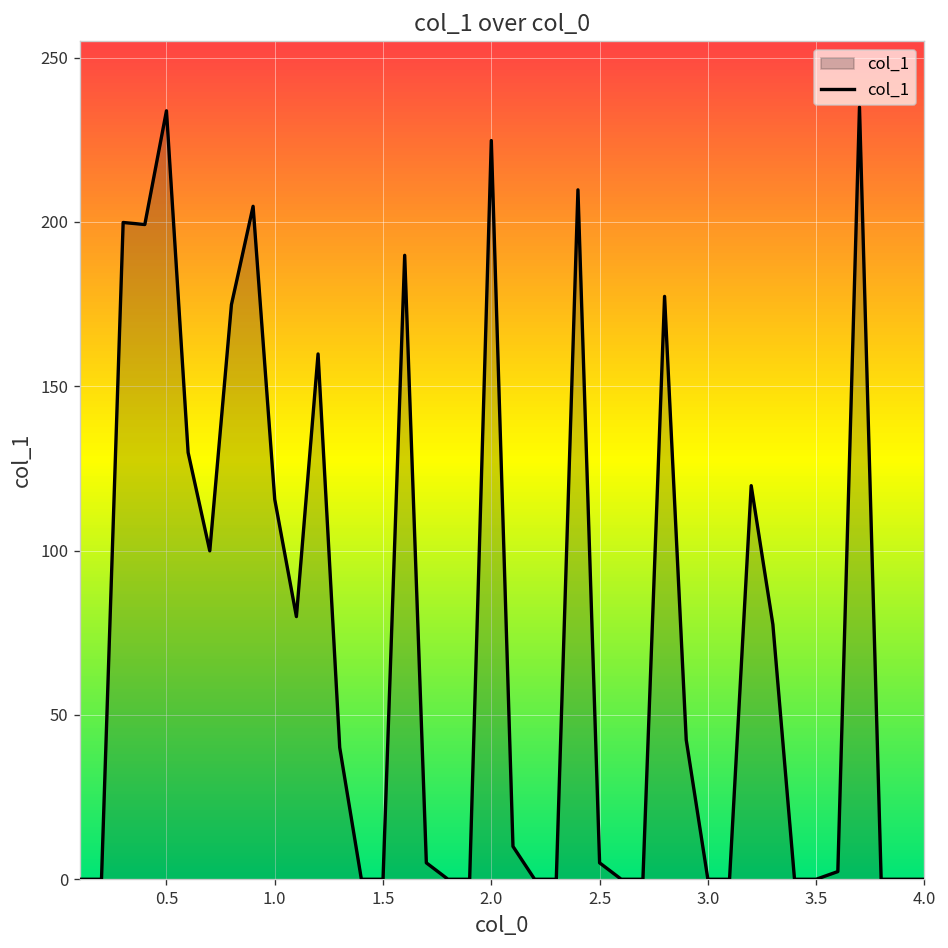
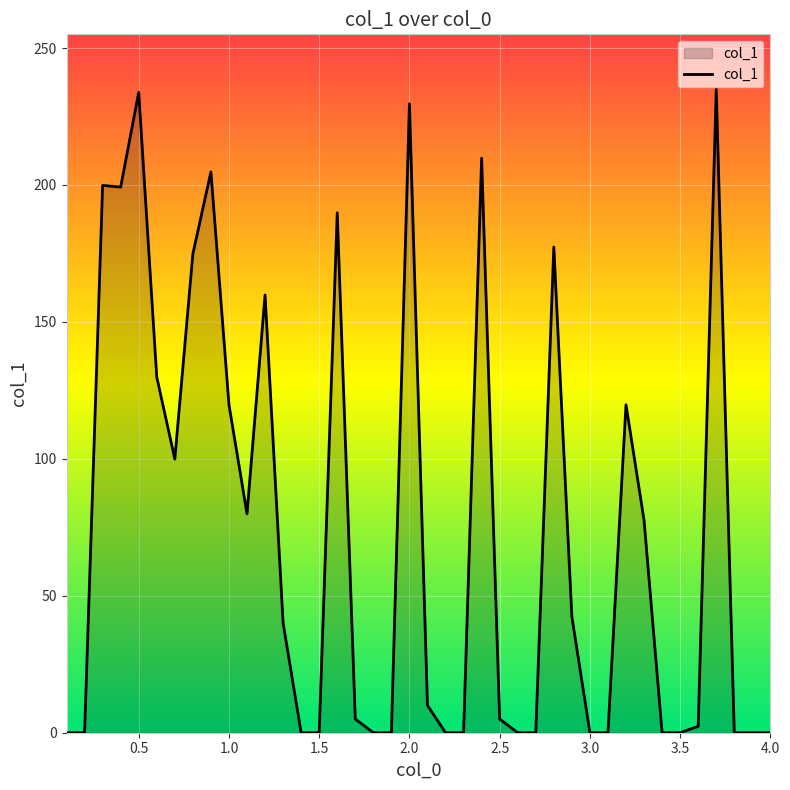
1.0: 116 -> 120
2.0: 225 -> 230
